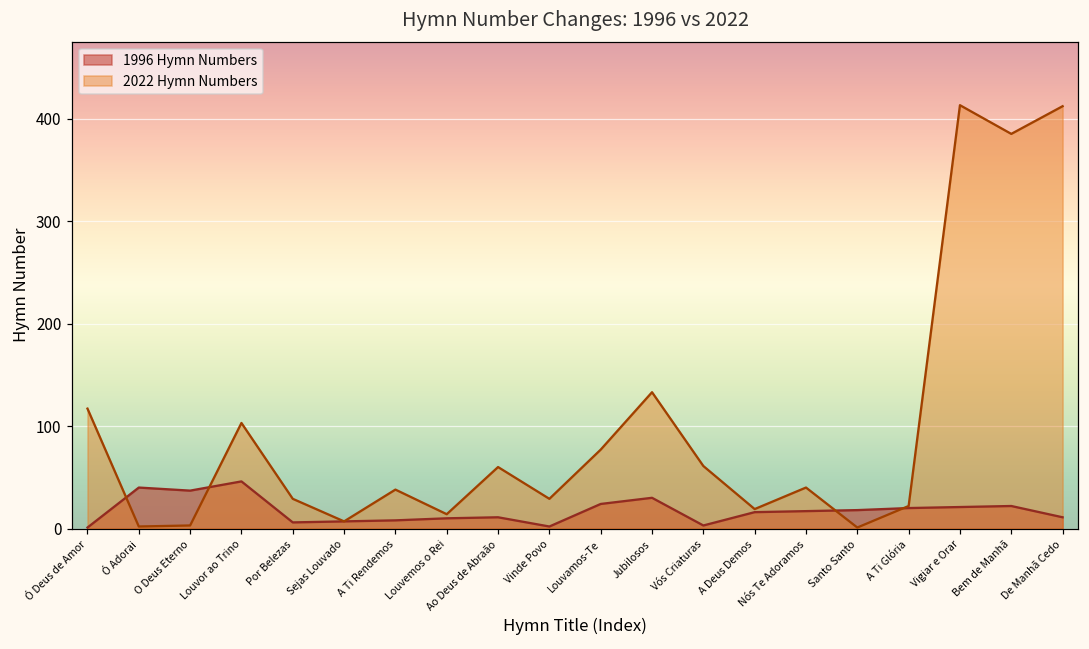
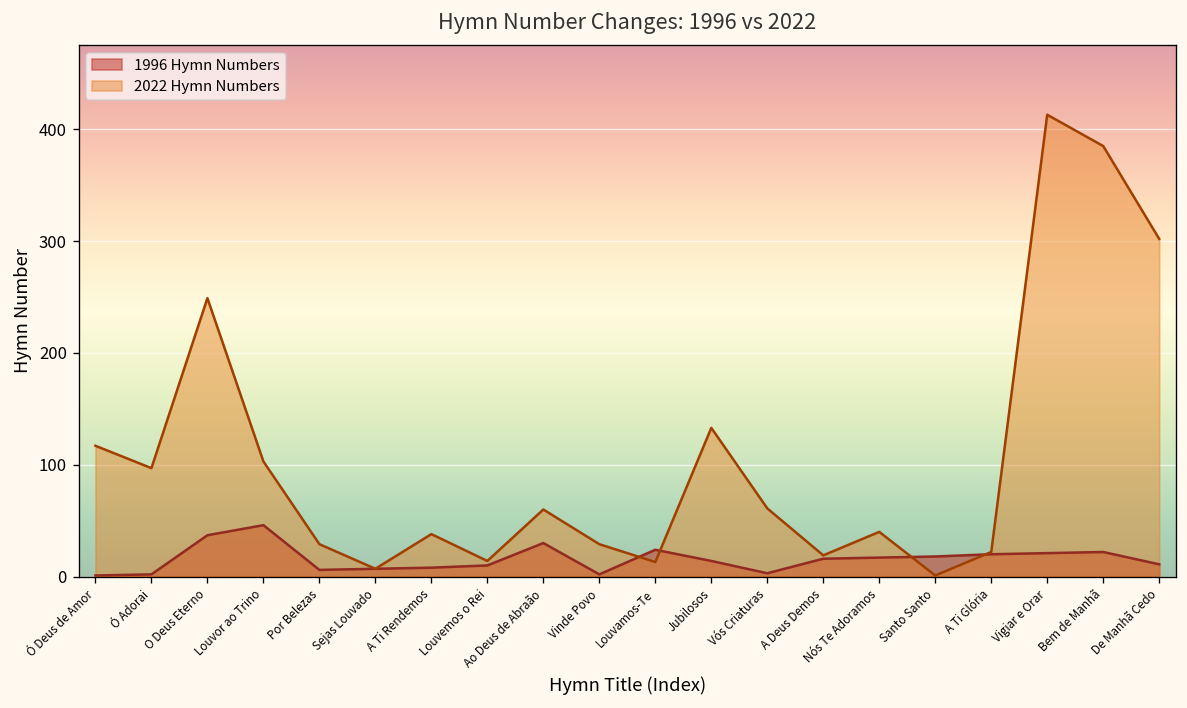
1996 Hymn Numbers, Ó Adorai: 40 -> 0
2022 Hymn Numbers, Ó Adorai: 0 -> 100
2022 Hymn Numbers, O Deus Eterno: 0 -> 250
1996 Hymn Numbers, Ao Deus de Abraão: 10 -> 30
2022 Hymn Numbers, Louvamos-Te: 80 -> 10
1996 Hymn Numbers, Jubilosos: 30 -> 10
2022 Hymn Numbers, De Manhã Cedo: 410 -> 300
